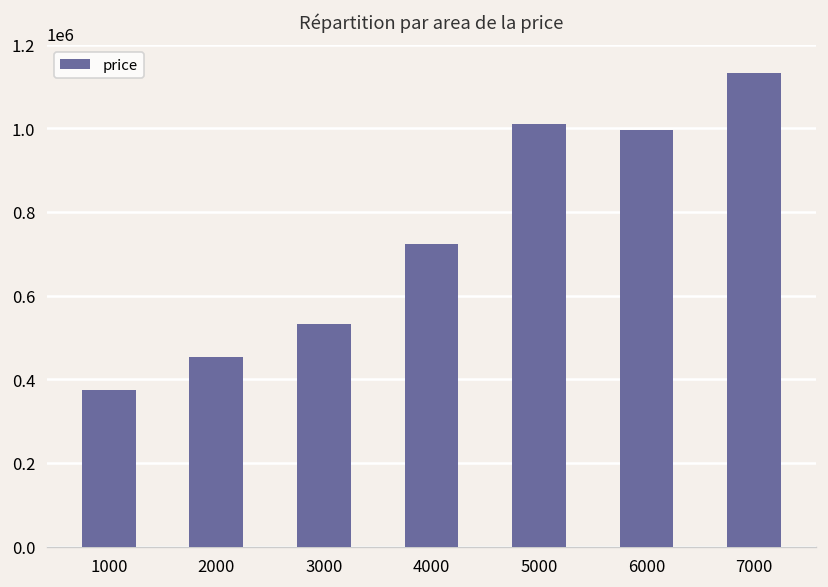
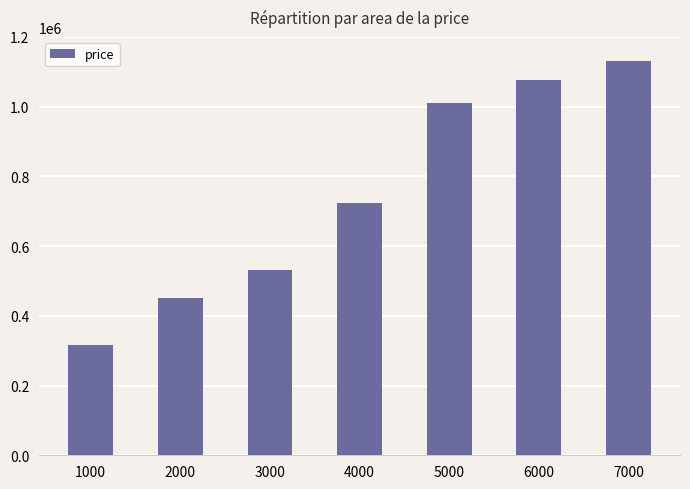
1000: 380000 -> 320000
6000: 1000000 -> 1080000
